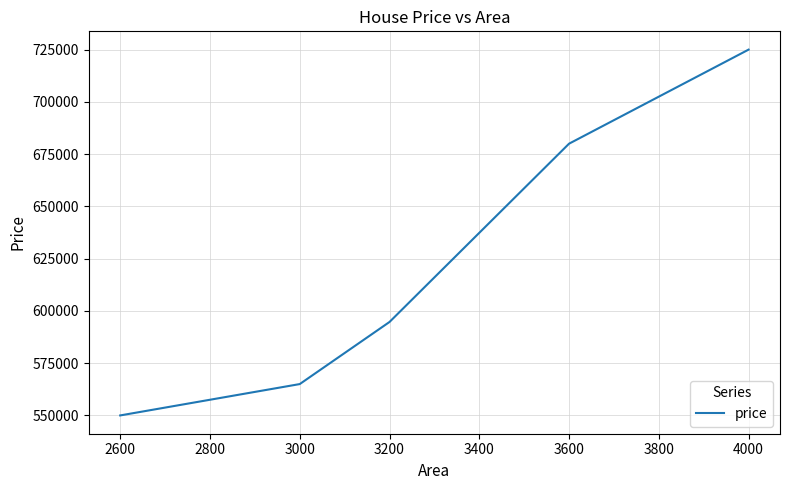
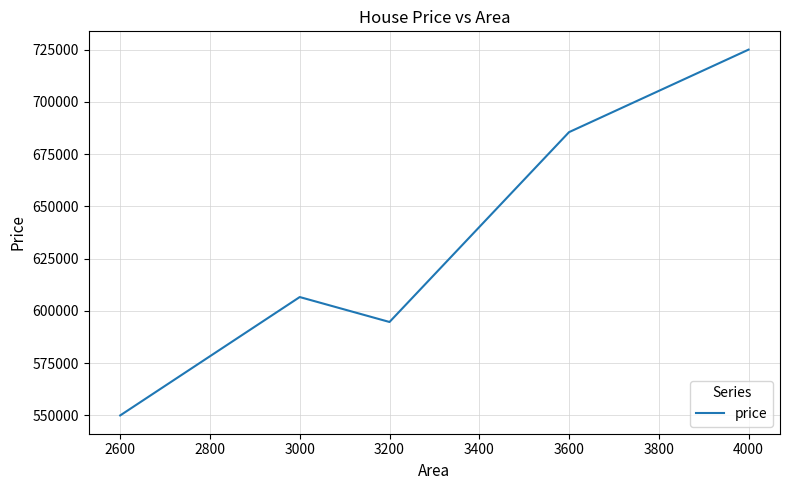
3000: 565000 -> 607000
3600: 680000 -> 686000
